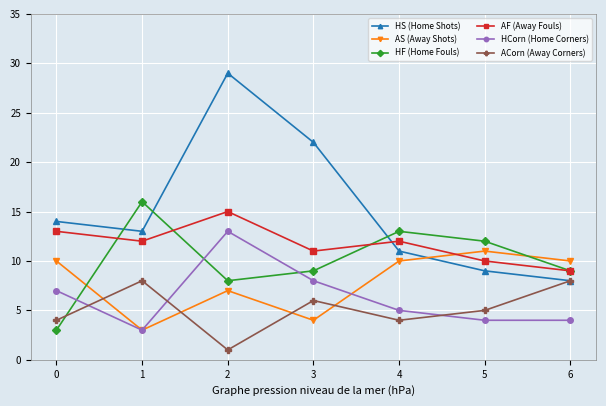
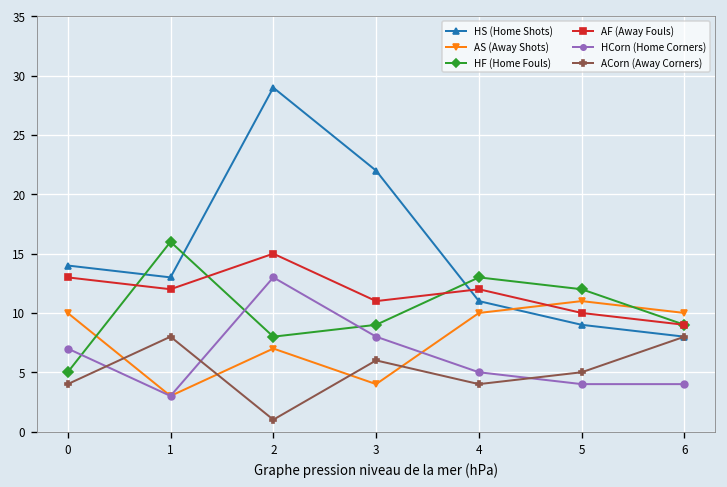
HF (Home Fouls), 0: 3 -> 5
